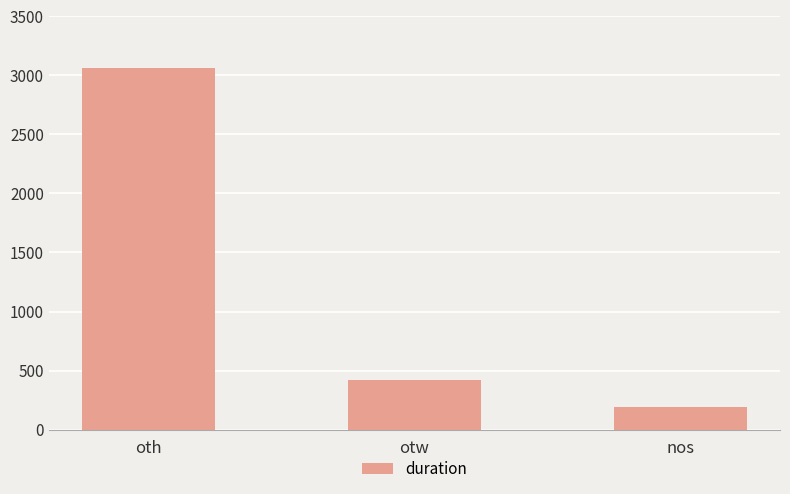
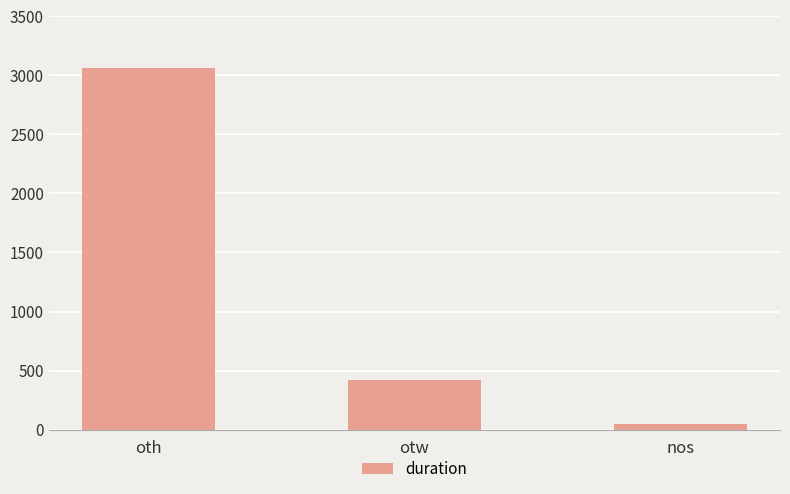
nos: 190 -> 50
